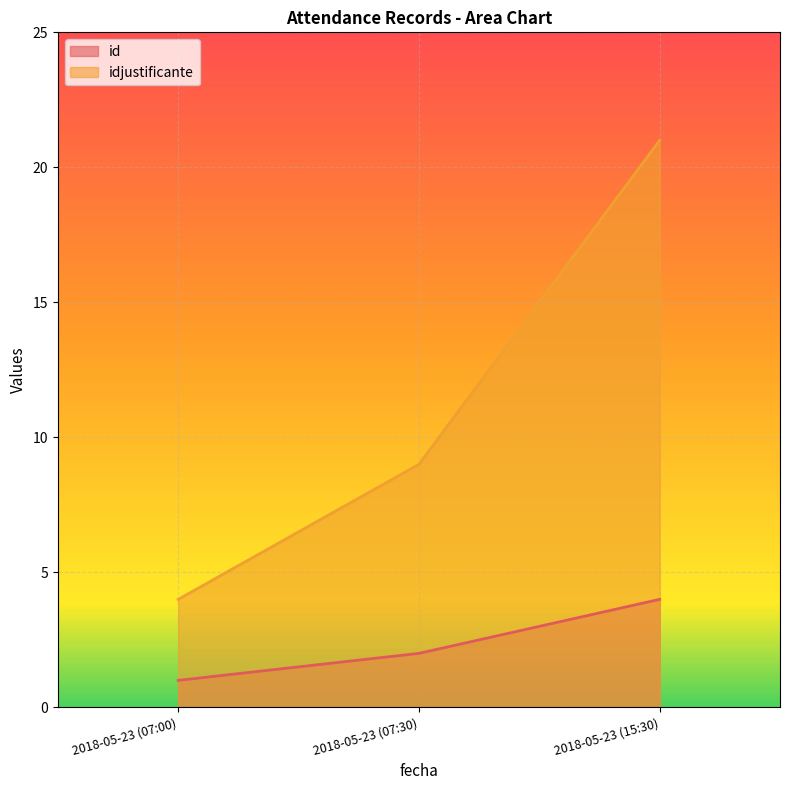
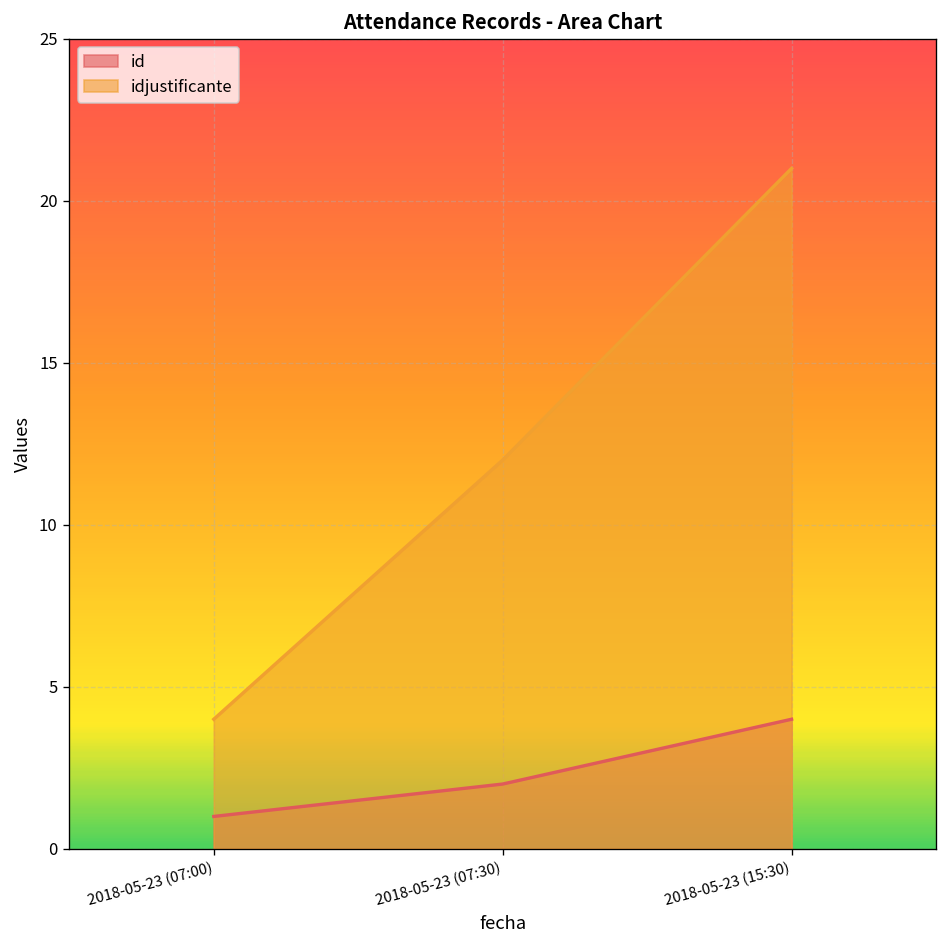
idjustificante, 2018-05-23 (07:30): 9 -> 12
